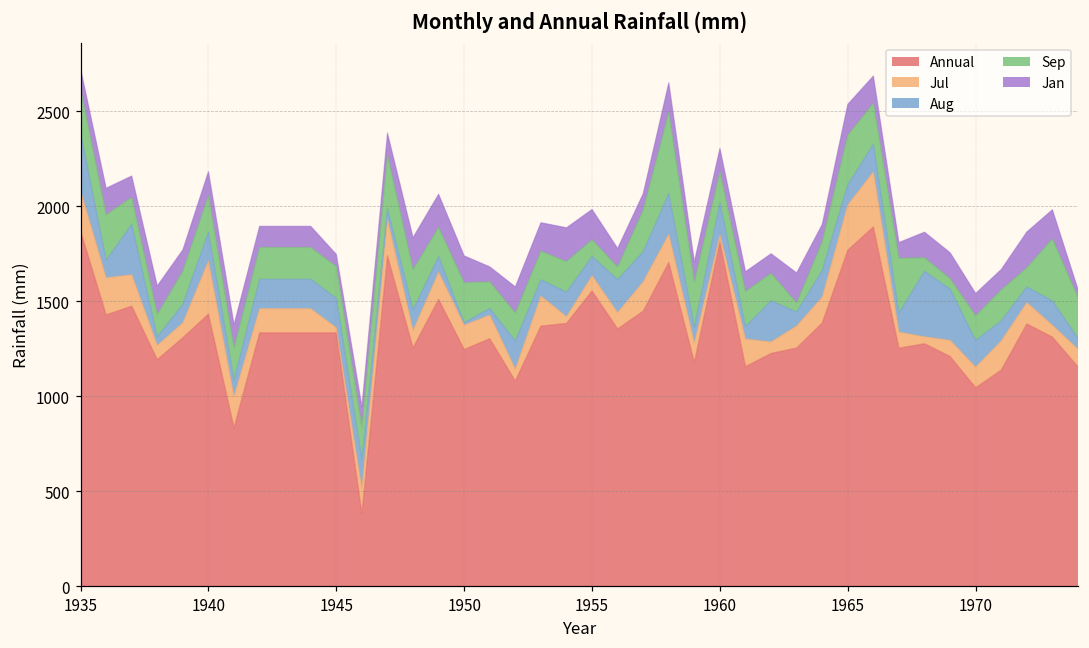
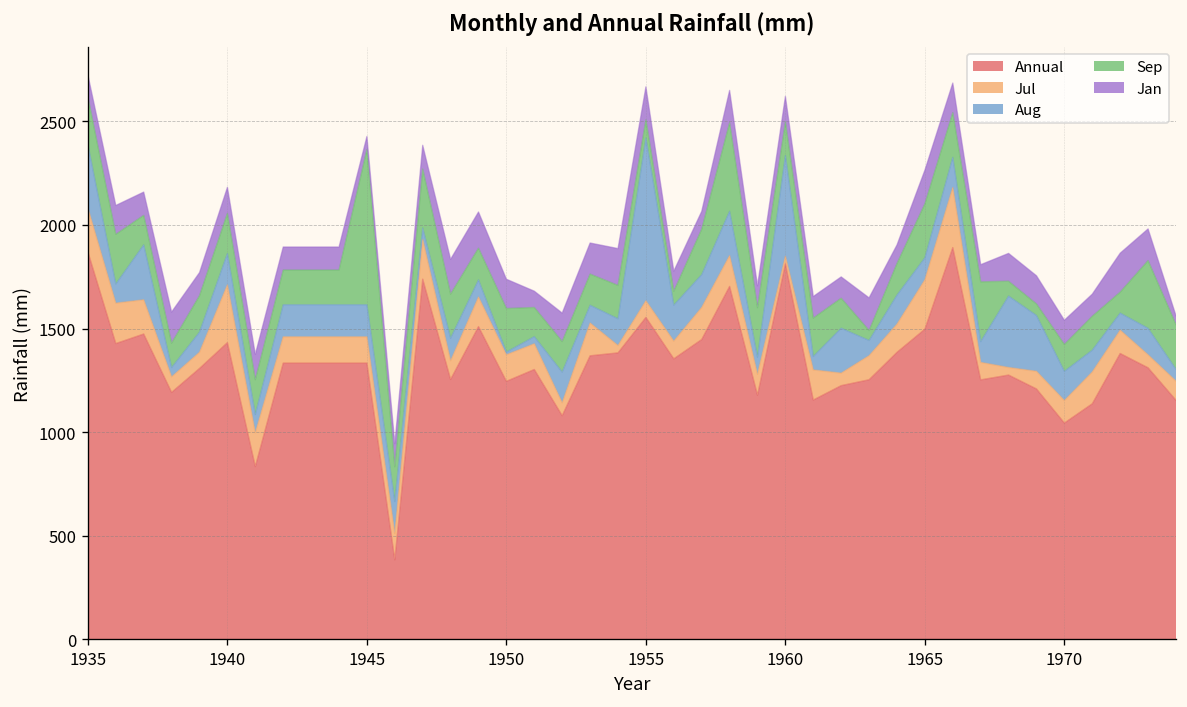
Jul, 1945: 30 -> 130
Sep, 1945: 170 -> 750
Aug, 1955: 100 -> 780
Aug, 1960: 170 -> 490
Annual, 1965: 1770 -> 1500
